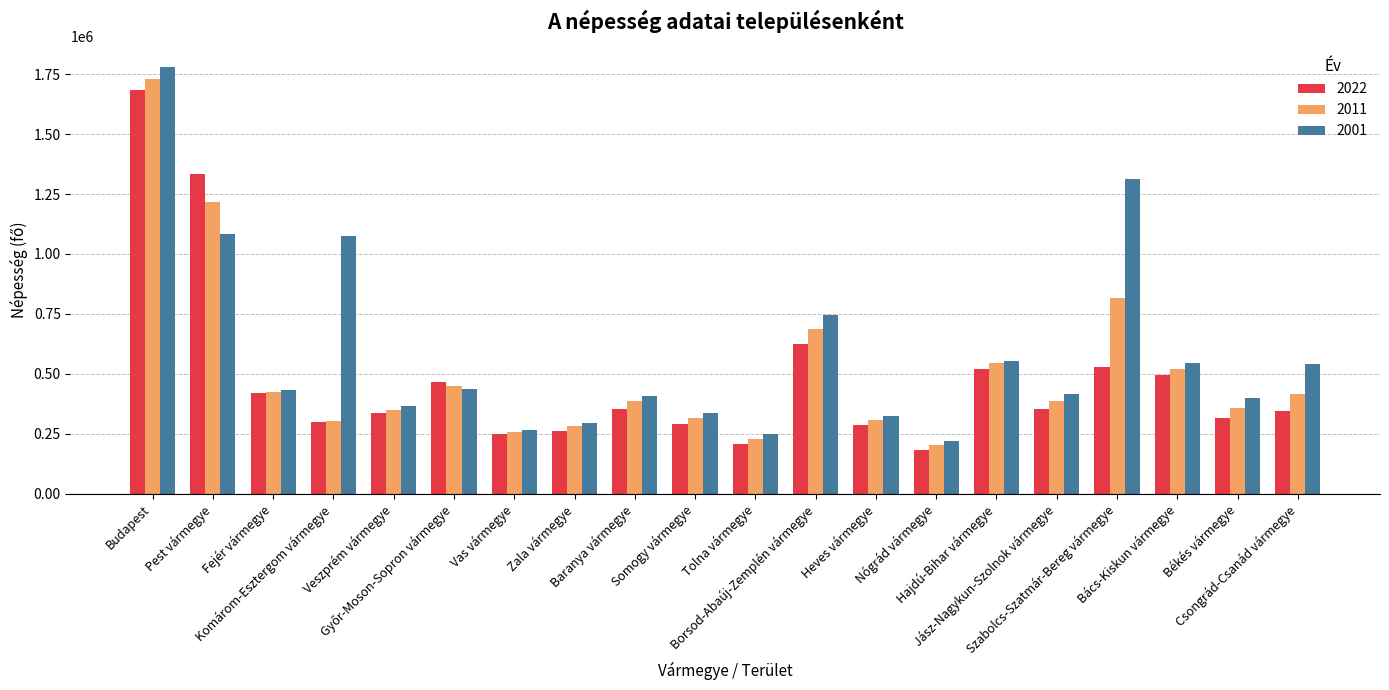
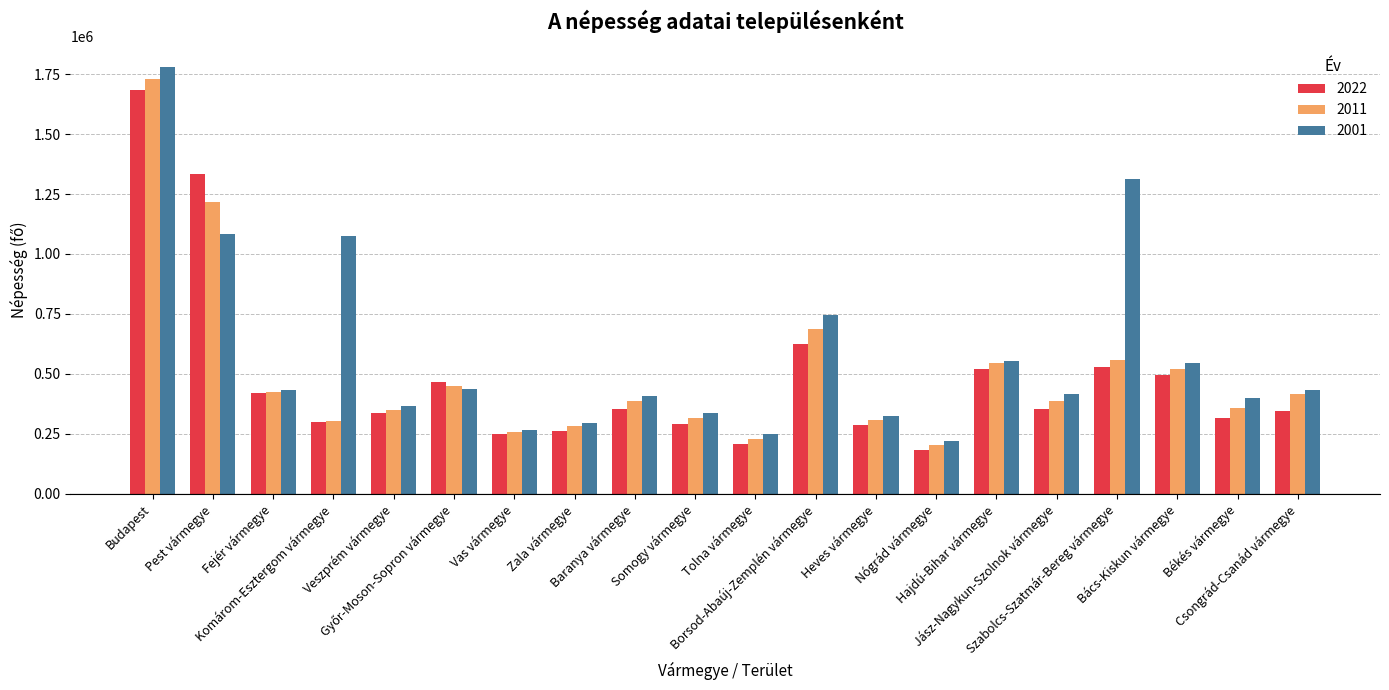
2011, Szabolcs-Szatmár-Bereg vármegye: 820000 -> 560000
2001, Csongrád-Csanád vármegye: 540000 -> 430000
